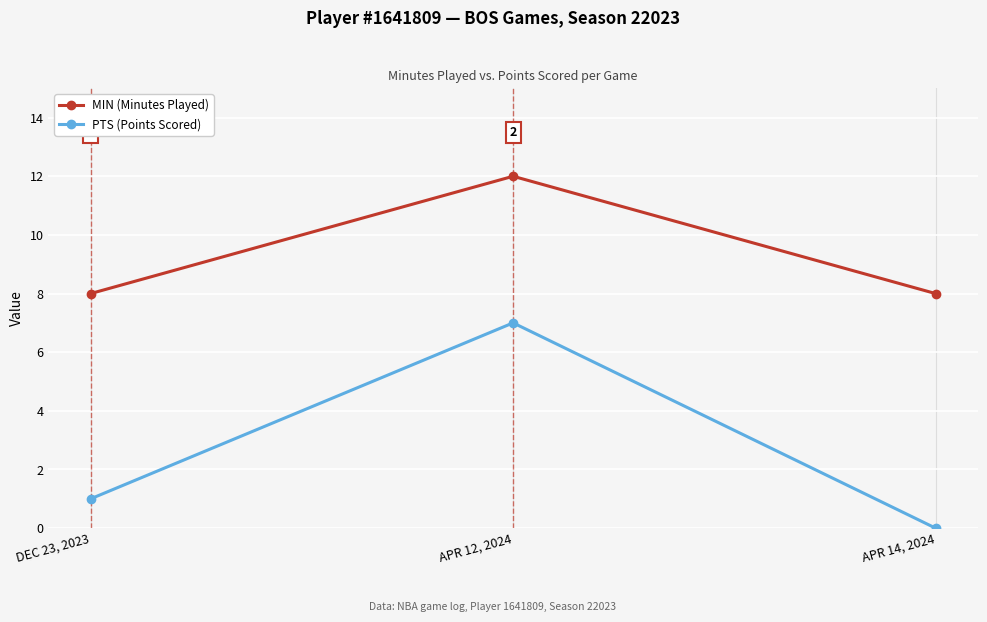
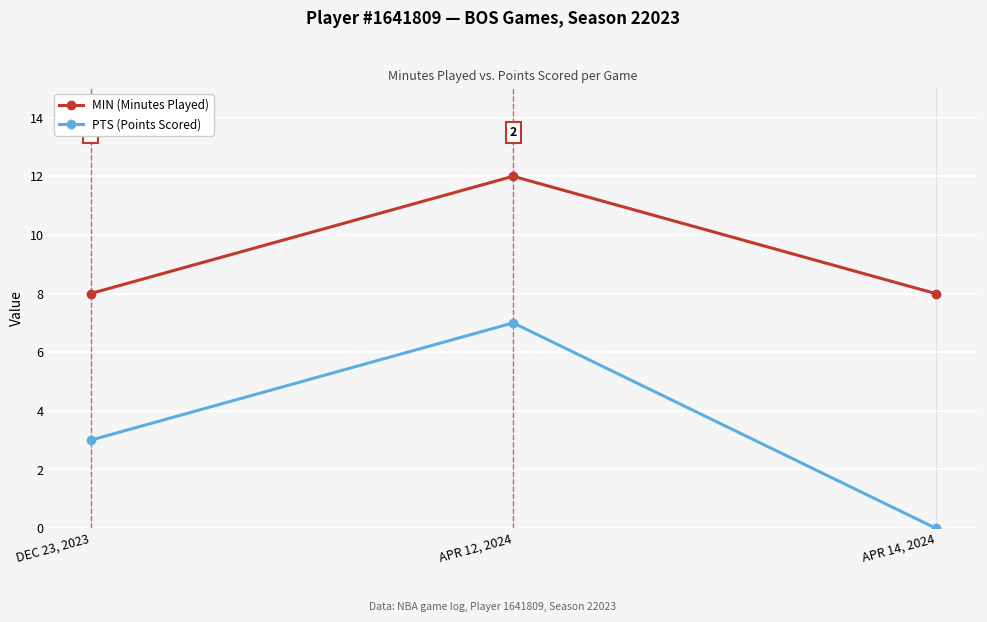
PTS (Points Scored), DEC 23, 2023: 1 -> 3
